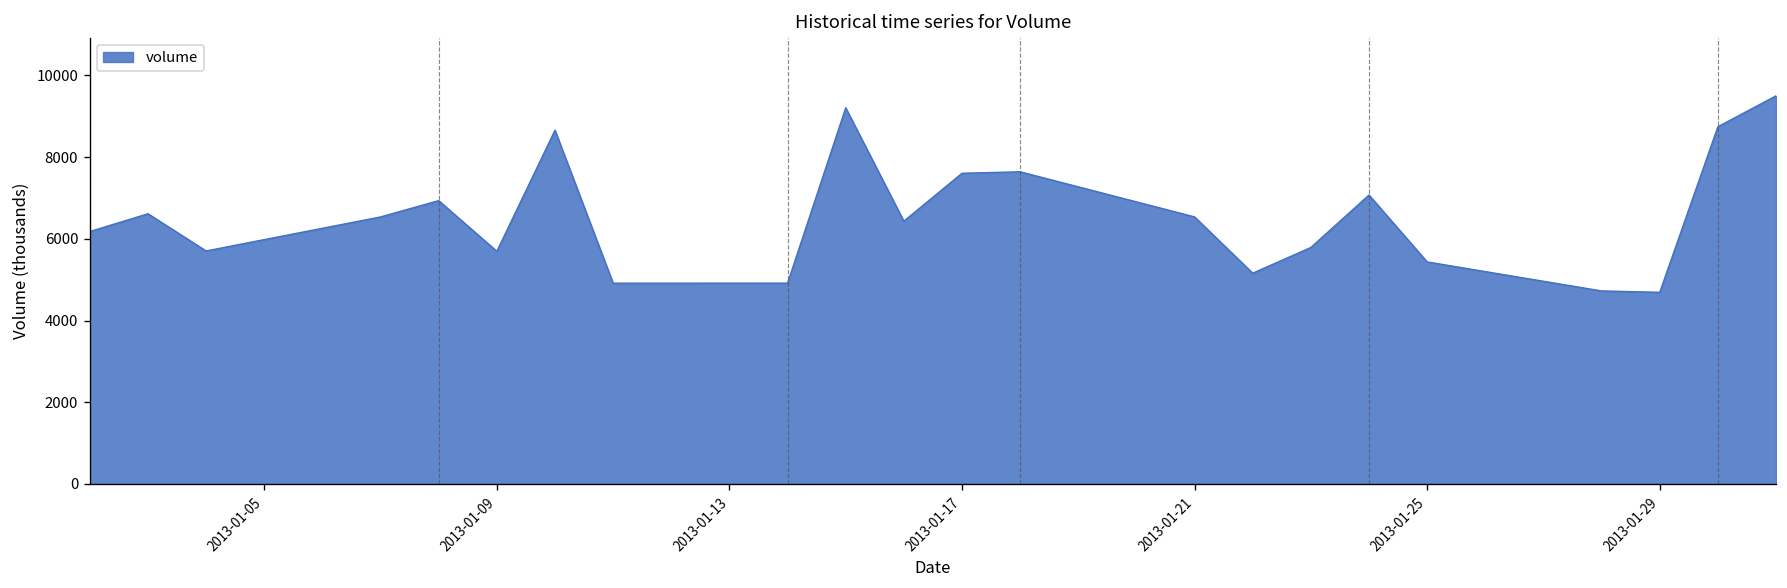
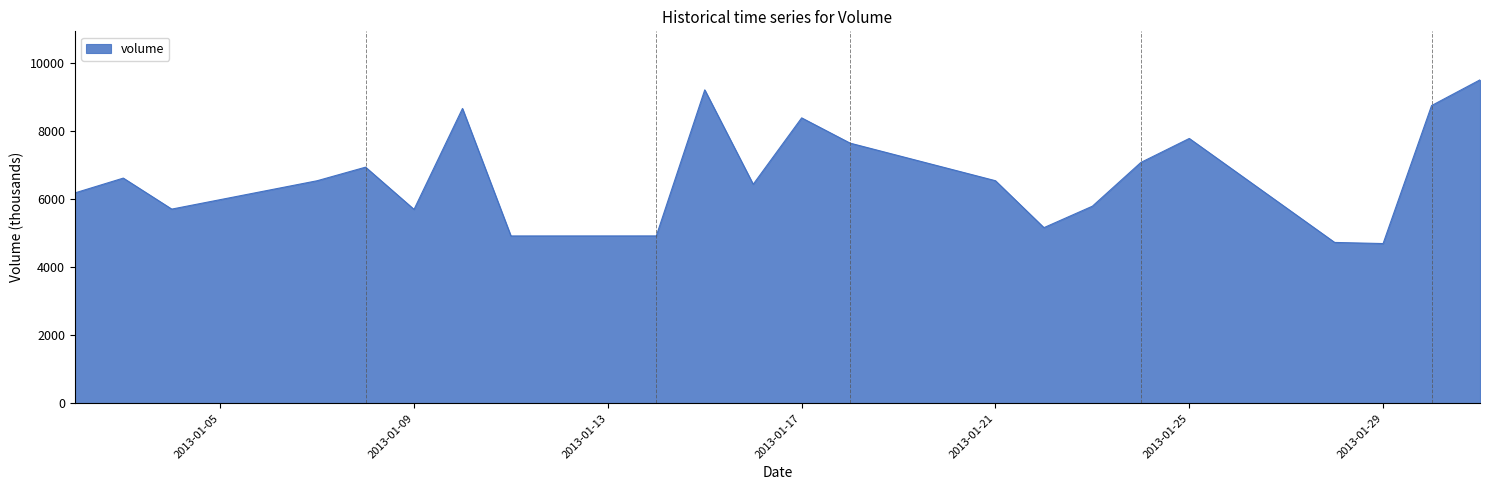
2013-01-17: 7600 -> 8400
2013-01-25: 5400 -> 7800
